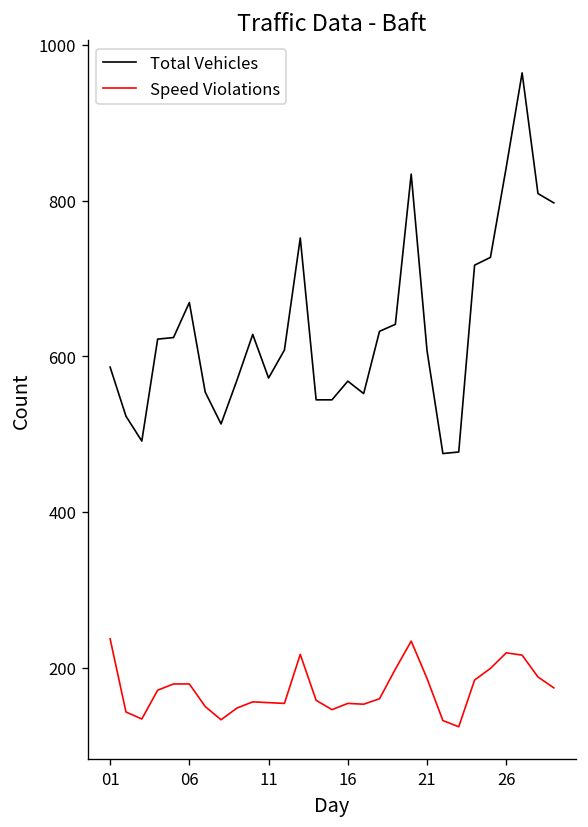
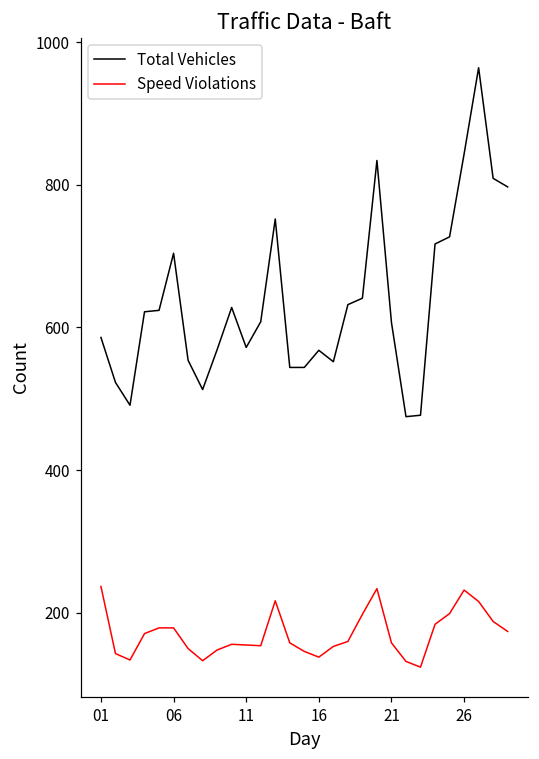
Total Vehicles, 06: 670 -> 700
Speed Violations, 16: 150 -> 140
Speed Violations, 21: 190 -> 160
Speed Violations, 26: 220 -> 230
